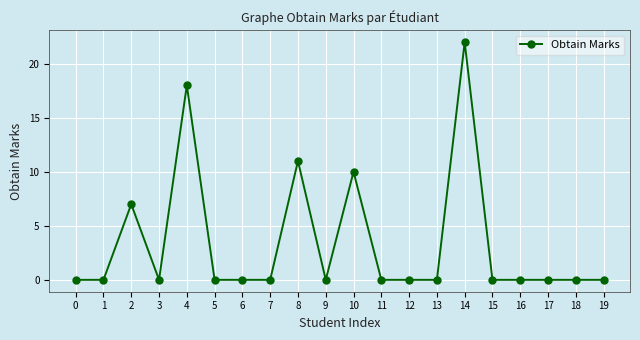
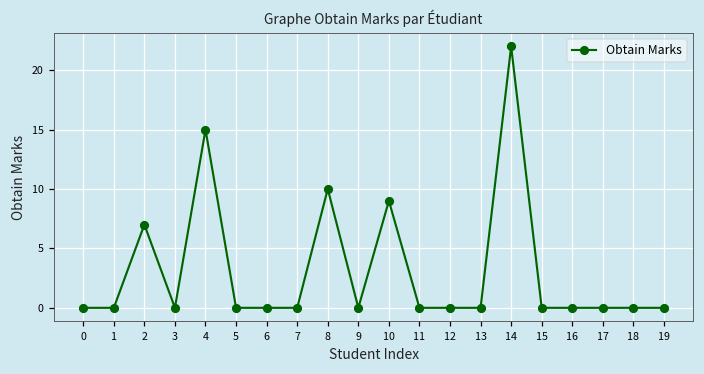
4: 18 -> 15
8: 11 -> 10
10: 10 -> 9
